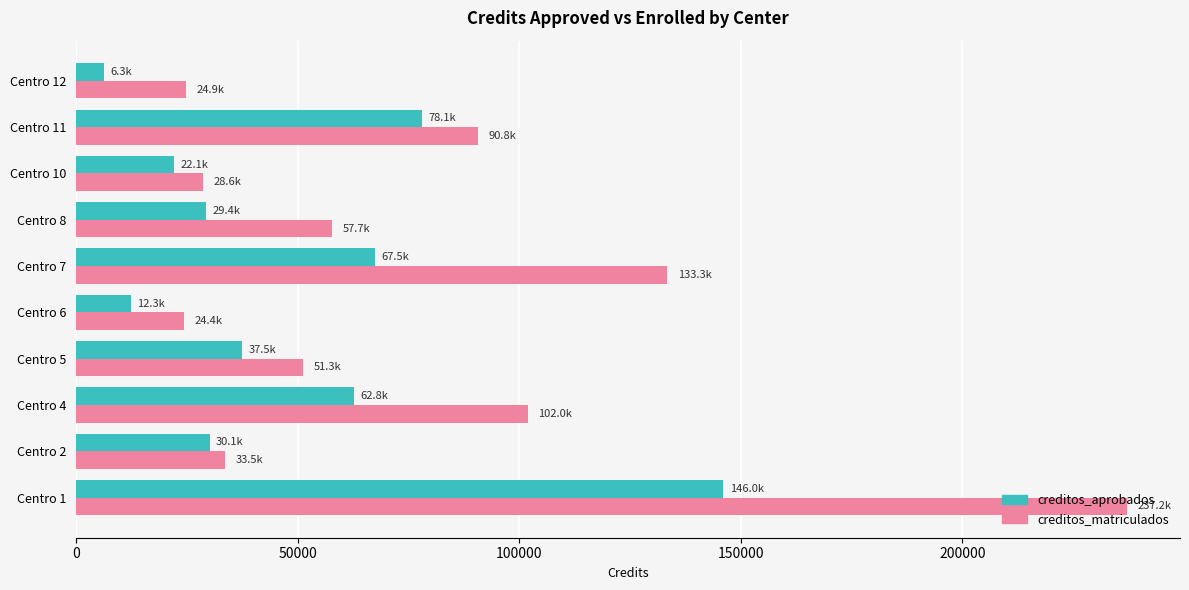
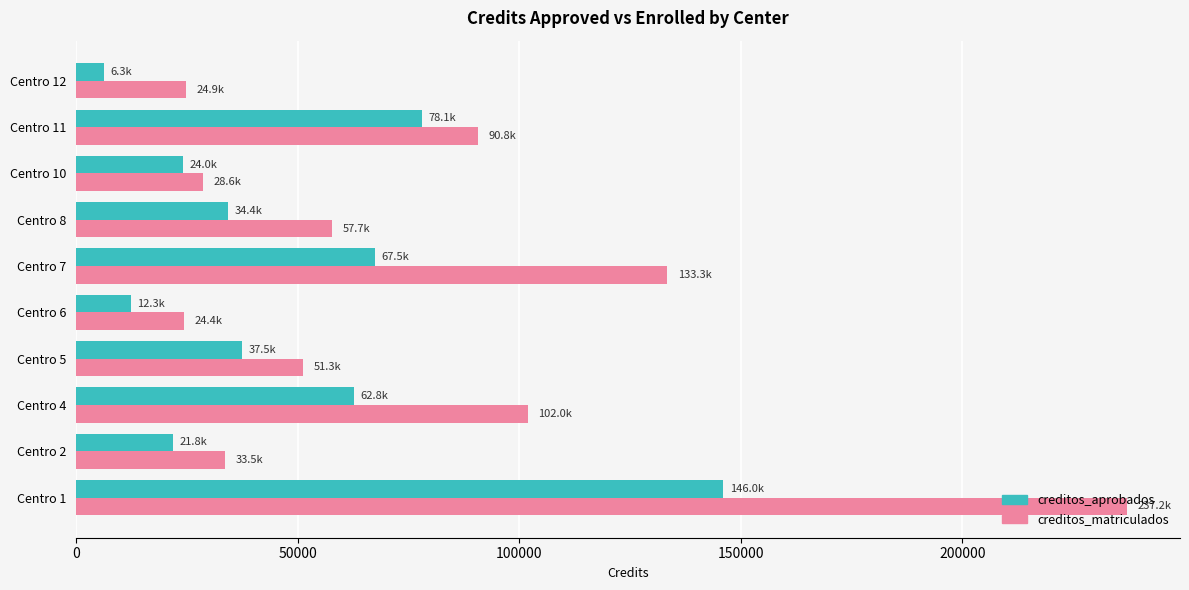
creditos_aprobados, Centro 10: 22.1k -> 24.0k
creditos_aprobados, Centro 8: 29.4k -> 34.4k
creditos_aprobados, Centro 2: 30.1k -> 21.8k
